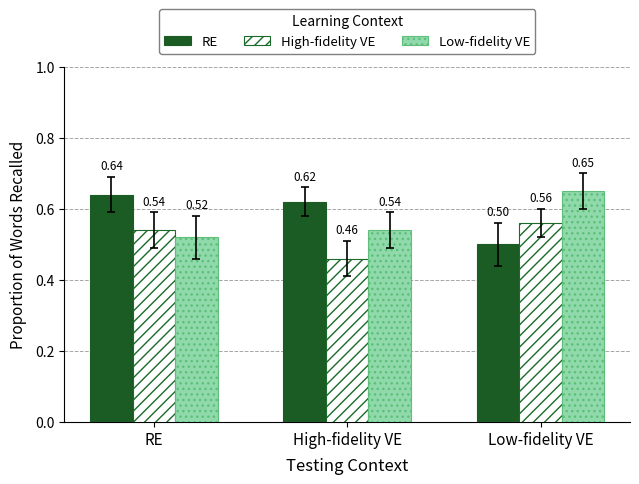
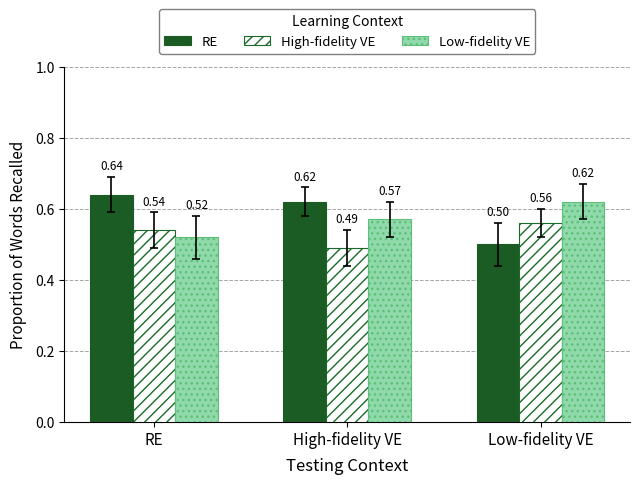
High-fidelity VE, High-fidelity VE: 0.46 -> 0.49
Low-fidelity VE, High-fidelity VE: 0.54 -> 0.57
Low-fidelity VE, Low-fidelity VE: 0.65 -> 0.62
